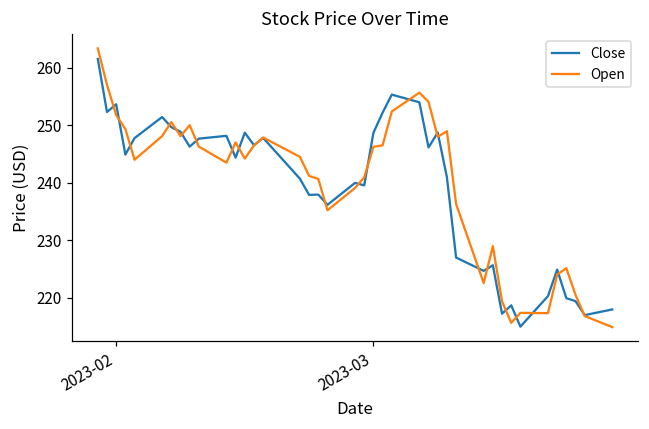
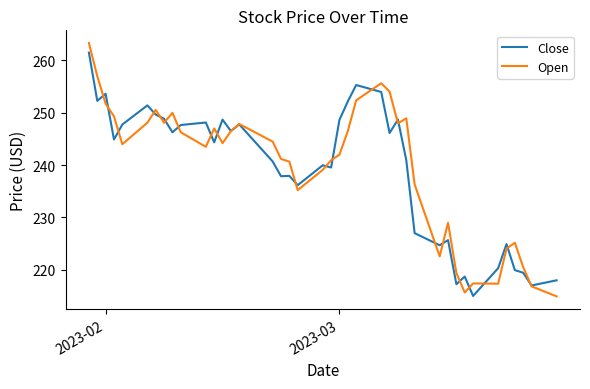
Open, 2023-03: 246 -> 242
